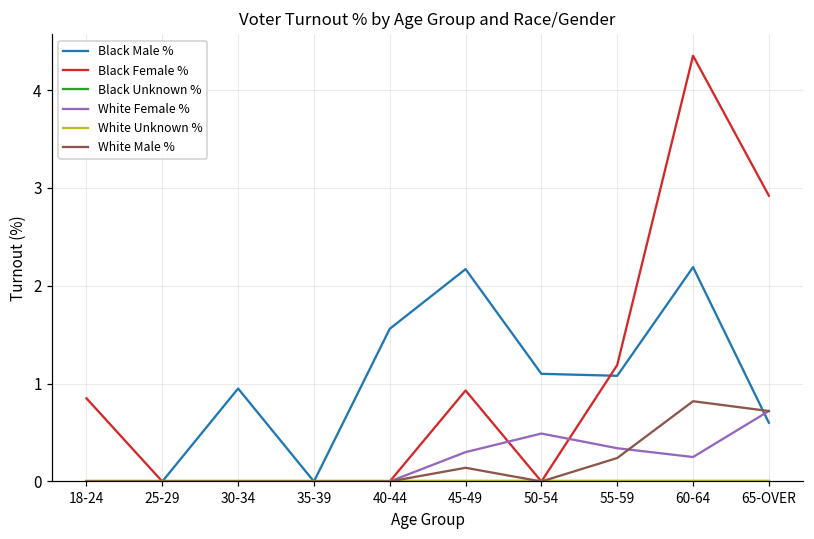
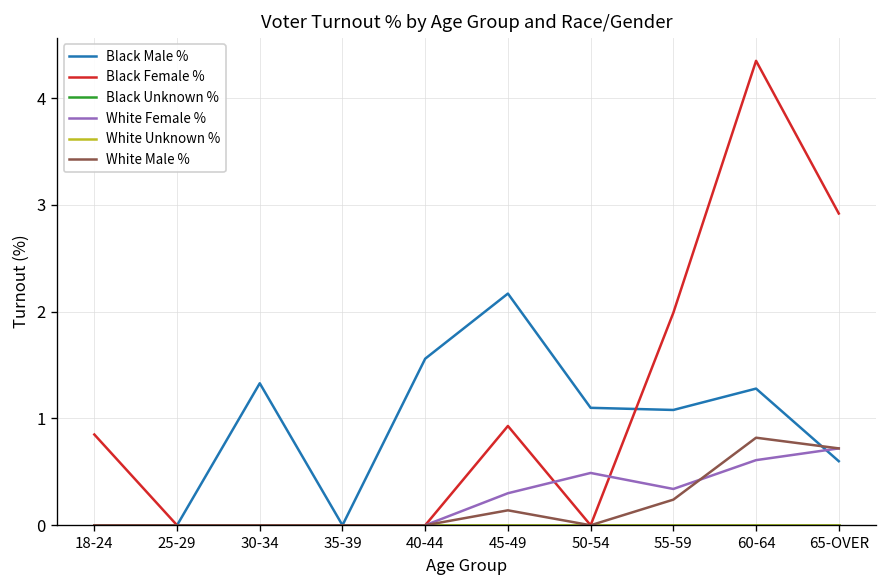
Black Male %, 30-34: 1.0 -> 1.3
Black Female %, 55-59: 1.2 -> 2.0
Black Male %, 60-64: 2.2 -> 1.3
White Female %, 60-64: 0.3 -> 0.6
